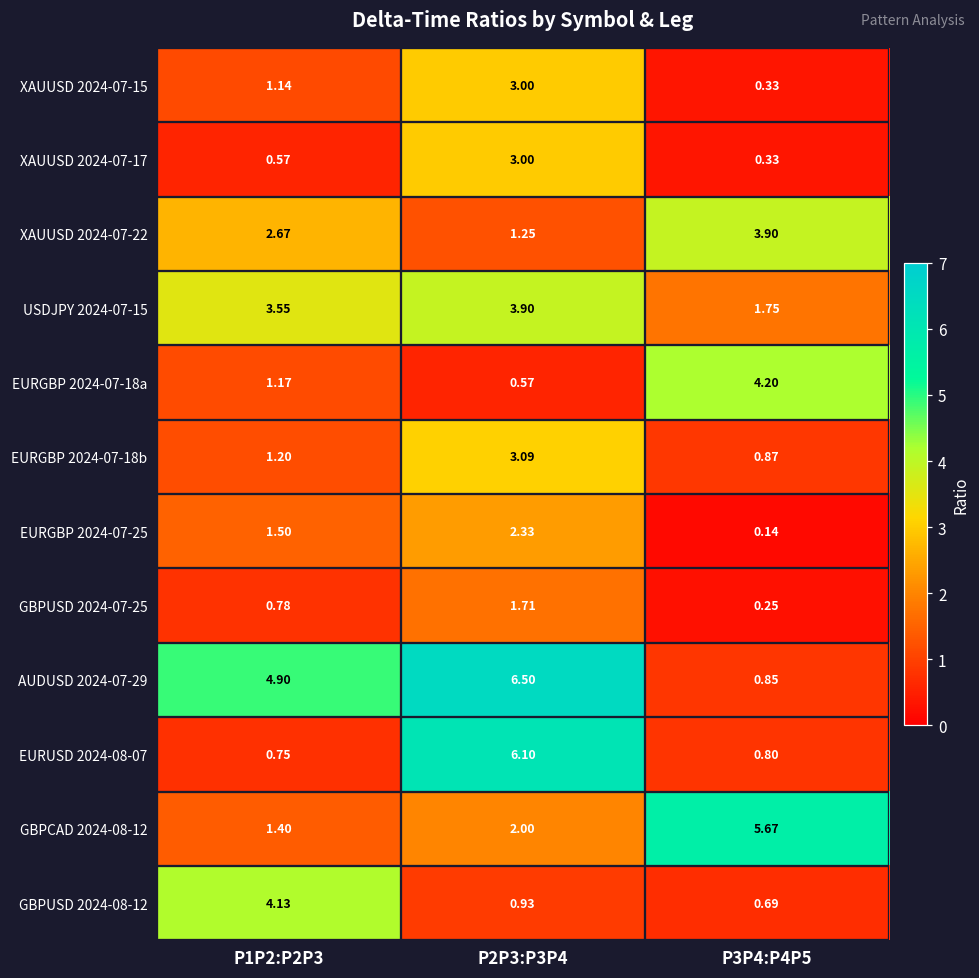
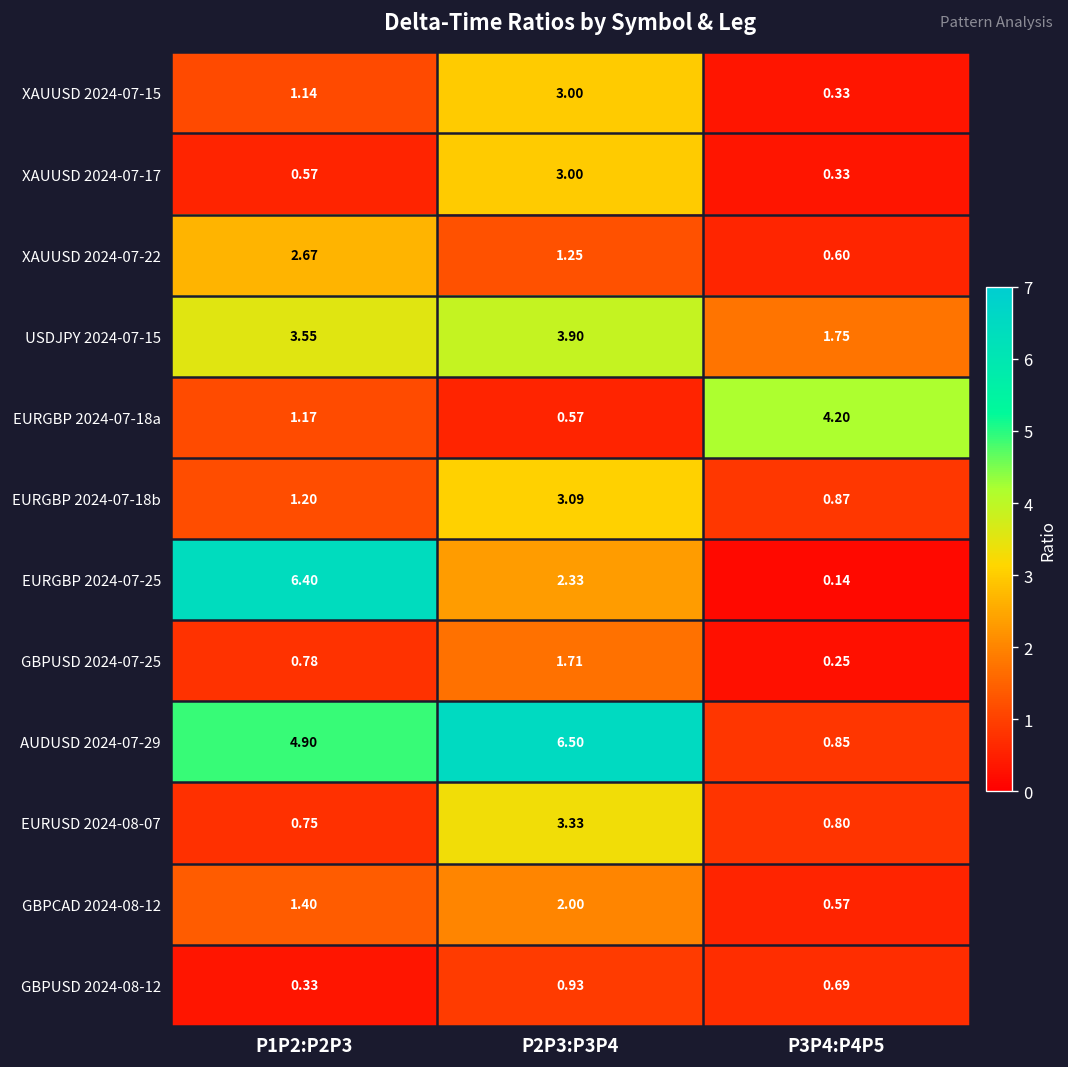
XAUUSD 2024-07-22, P3P4:P4P5: 3.90 -> 0.60
EURGBP 2024-07-25, P1P2:P2P3: 1.50 -> 6.40
EURUSD 2024-08-07, P2P3:P3P4: 6.10 -> 3.33
GBPCAD 2024-08-12, P3P4:P4P5: 5.67 -> 0.57
GBPUSD 2024-08-12, P1P2:P2P3: 4.13 -> 0.33
